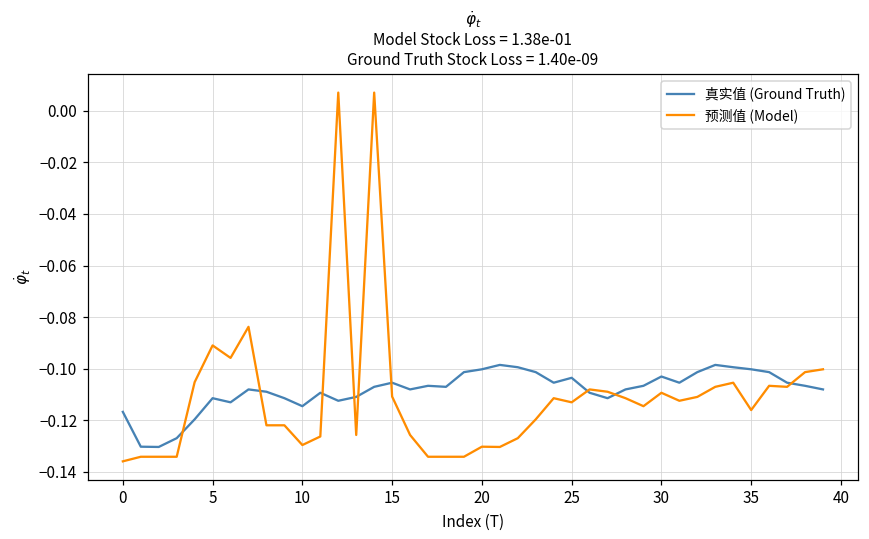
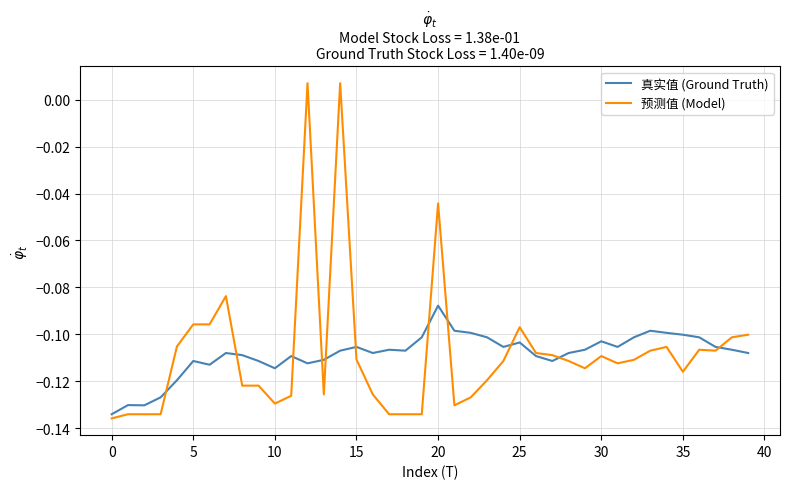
真实值 (Ground Truth), 0: -0.117 -> -0.134
预测值 (Model), 5: -0.091 -> -0.096
真实值 (Ground Truth), 20: -0.100 -> -0.088
预测值 (Model), 20: -0.130 -> -0.044
预测值 (Model), 25: -0.113 -> -0.097
